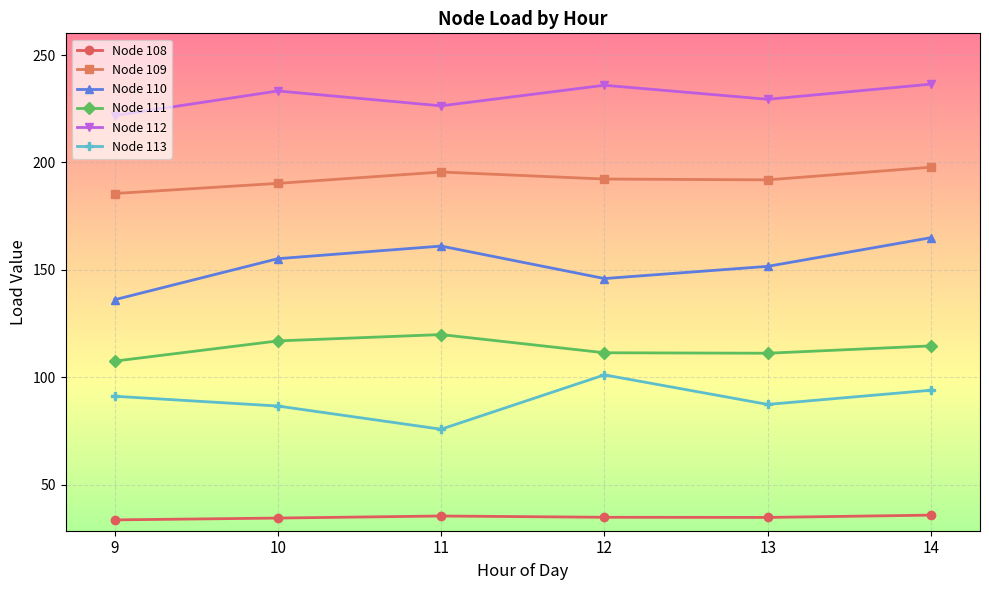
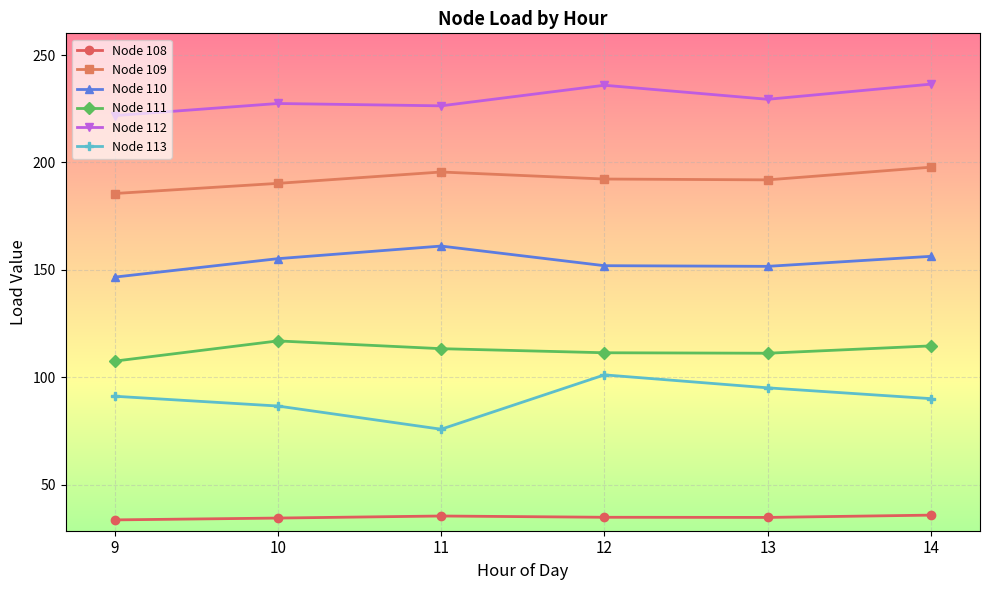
Node 110, 9: 136 -> 147
Node 112, 10: 233 -> 227
Node 111, 11: 120 -> 113
Node 110, 12: 146 -> 152
Node 113, 13: 87 -> 95
Node 110, 14: 165 -> 156
Node 113, 14: 94 -> 90
